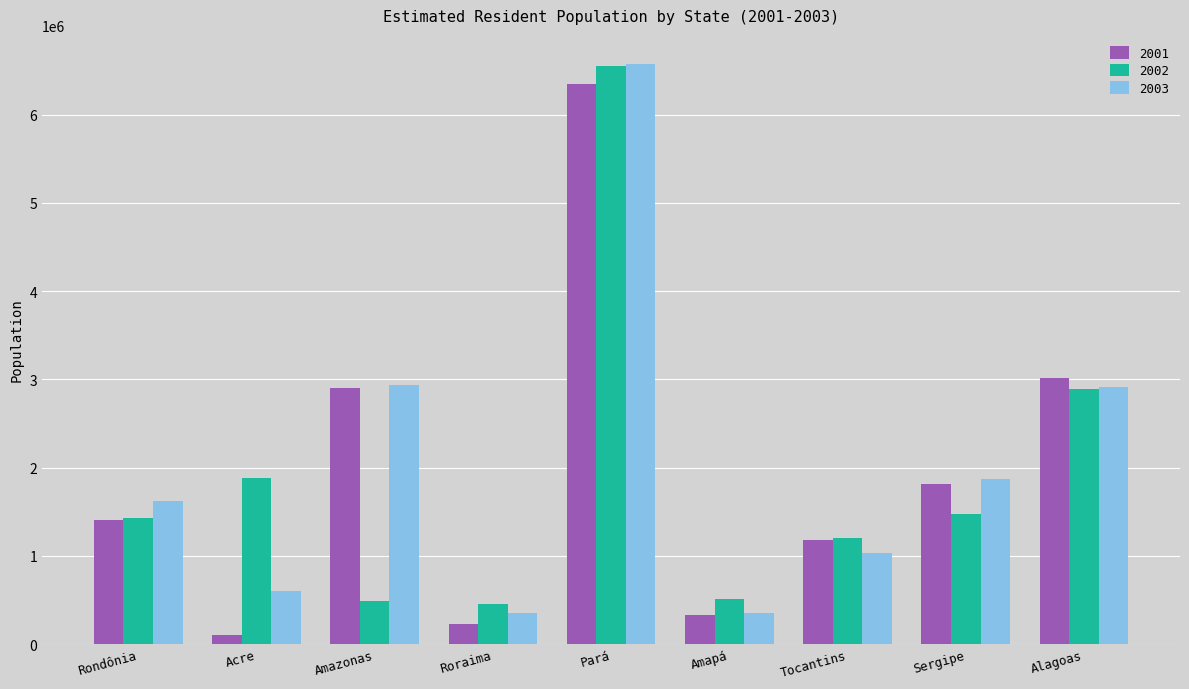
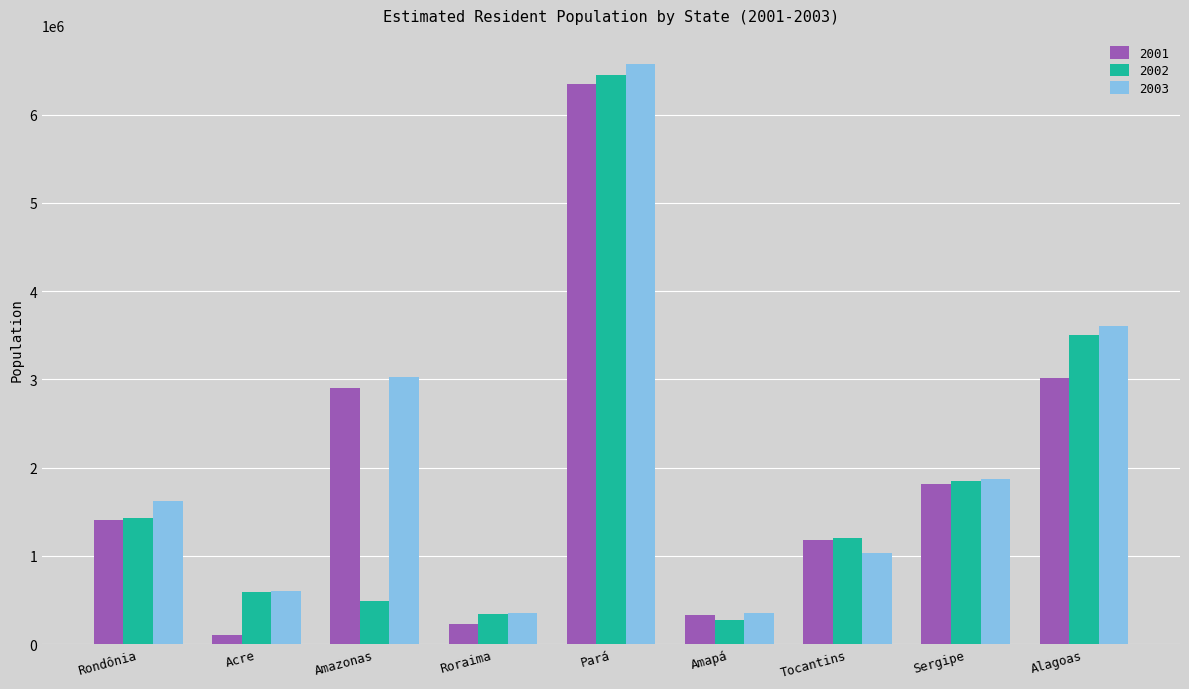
2002, Acre: 1900000 -> 600000
2003, Amazonas: 2900000 -> 3000000
2002, Roraima: 400000 -> 300000
2002, Pará: 6600000 -> 6500000
2002, Amapá: 500000 -> 300000
2002, Sergipe: 1500000 -> 1800000
2002, Alagoas: 2900000 -> 3500000
2003, Alagoas: 2900000 -> 3600000
